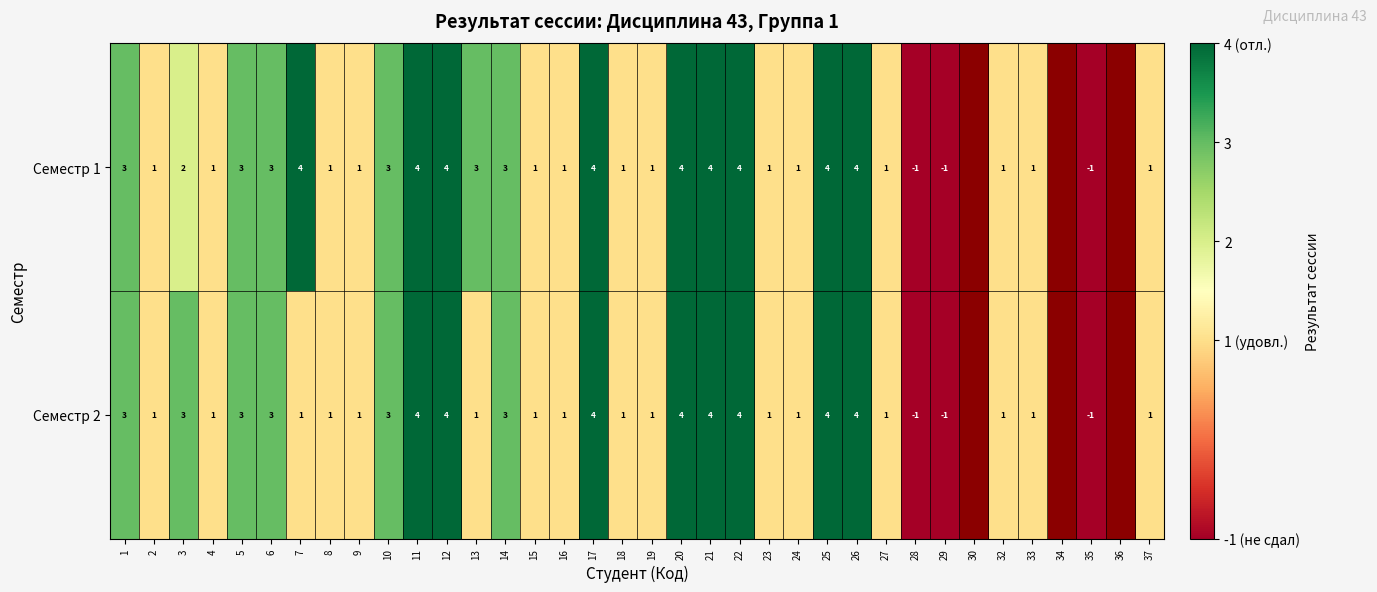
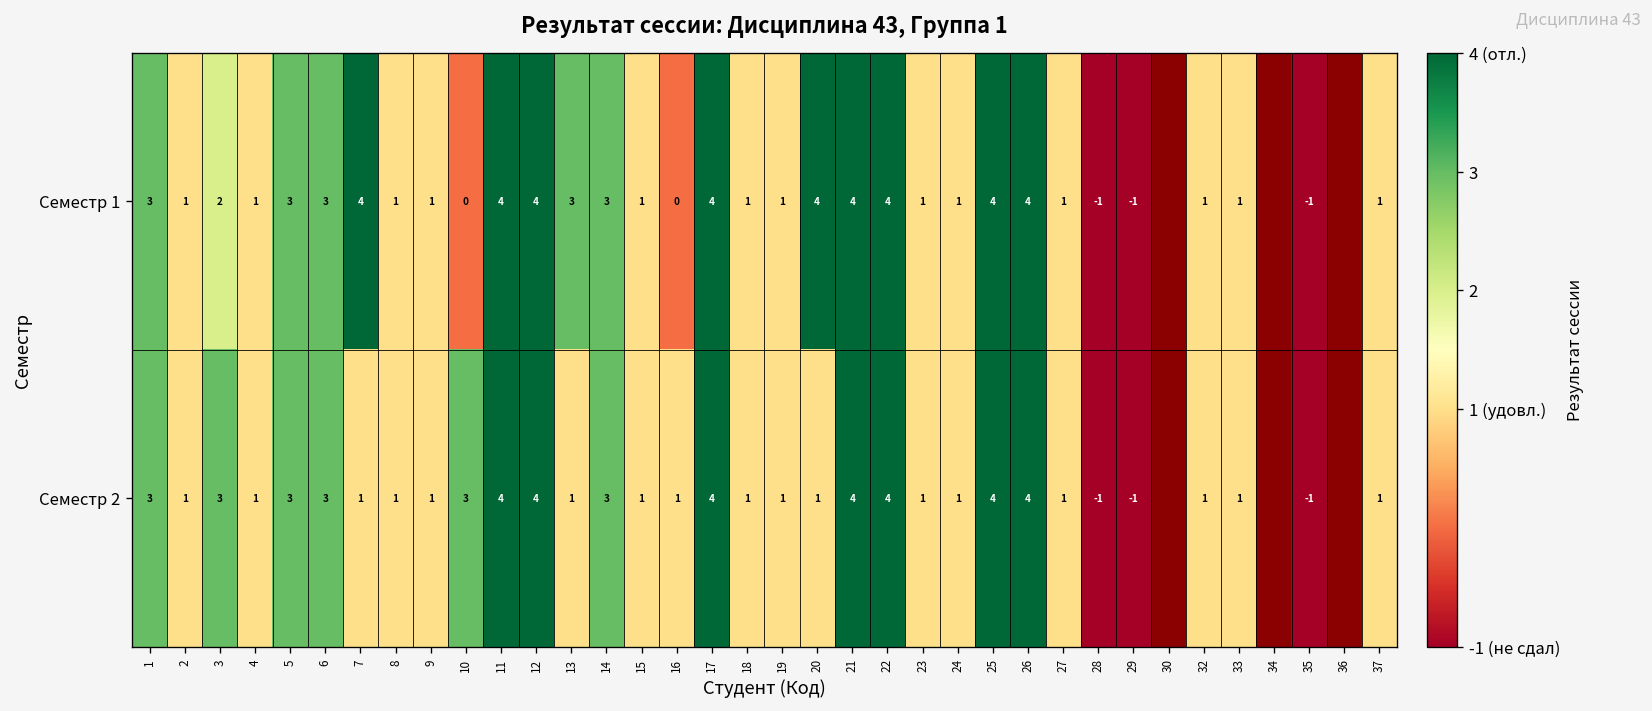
Семестр 1, 10: 3 -> 0
Семестр 1, 16: 1 -> 0
Семестр 2, 20: 4 -> 1
